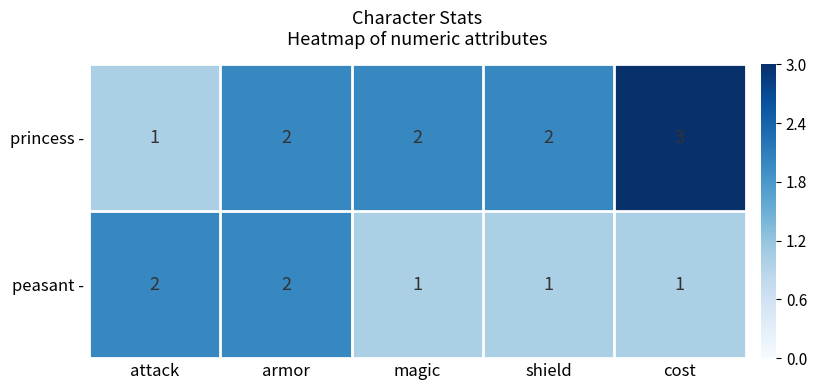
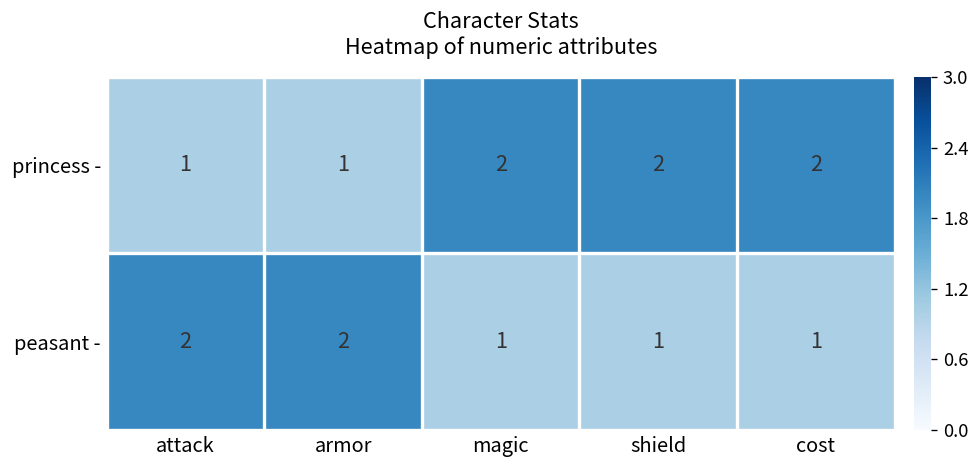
princess -, armor: 2 -> 1
princess -, cost: 3 -> 2
